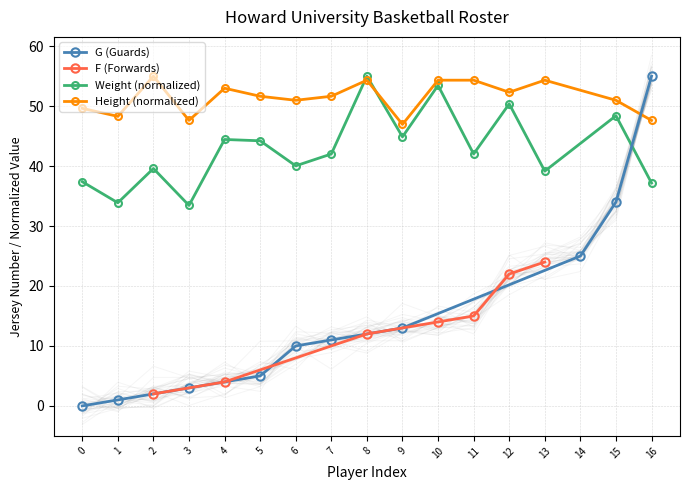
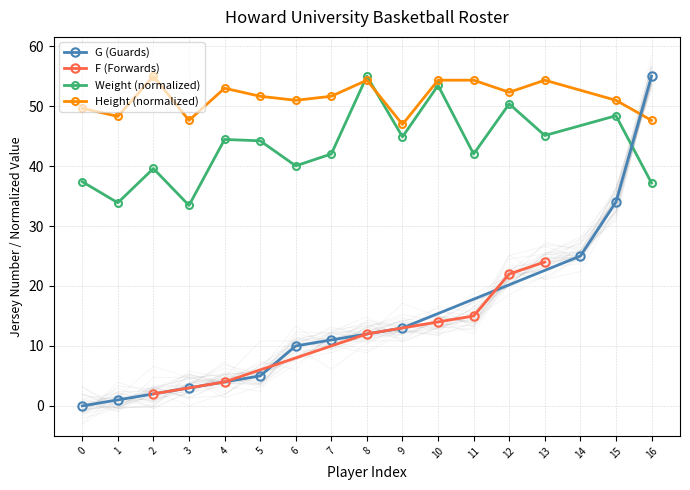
Weight (normalized), 13: 39 -> 45
